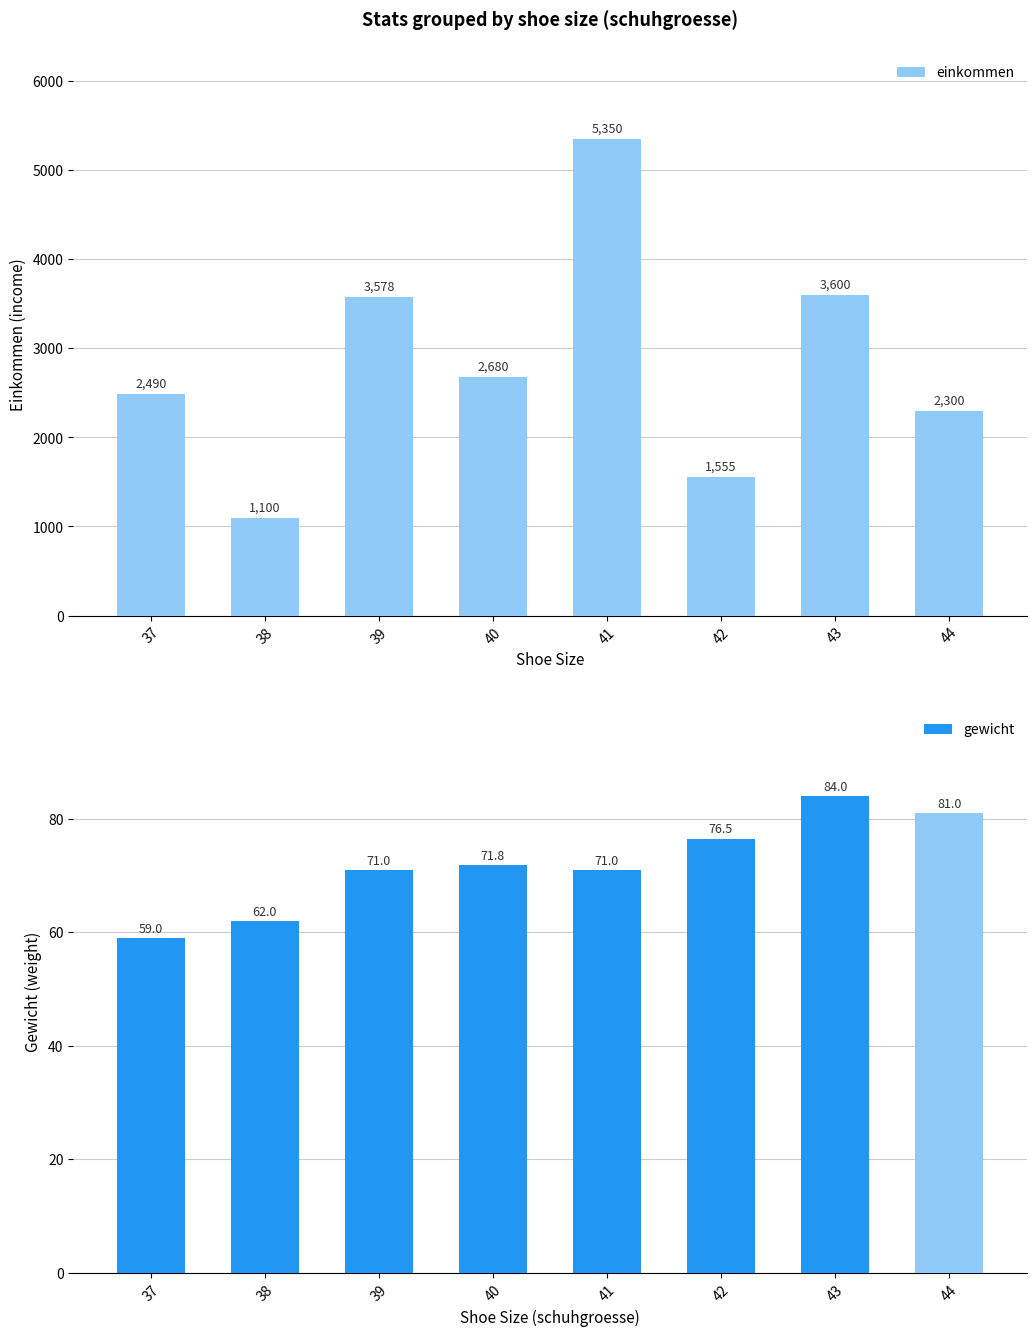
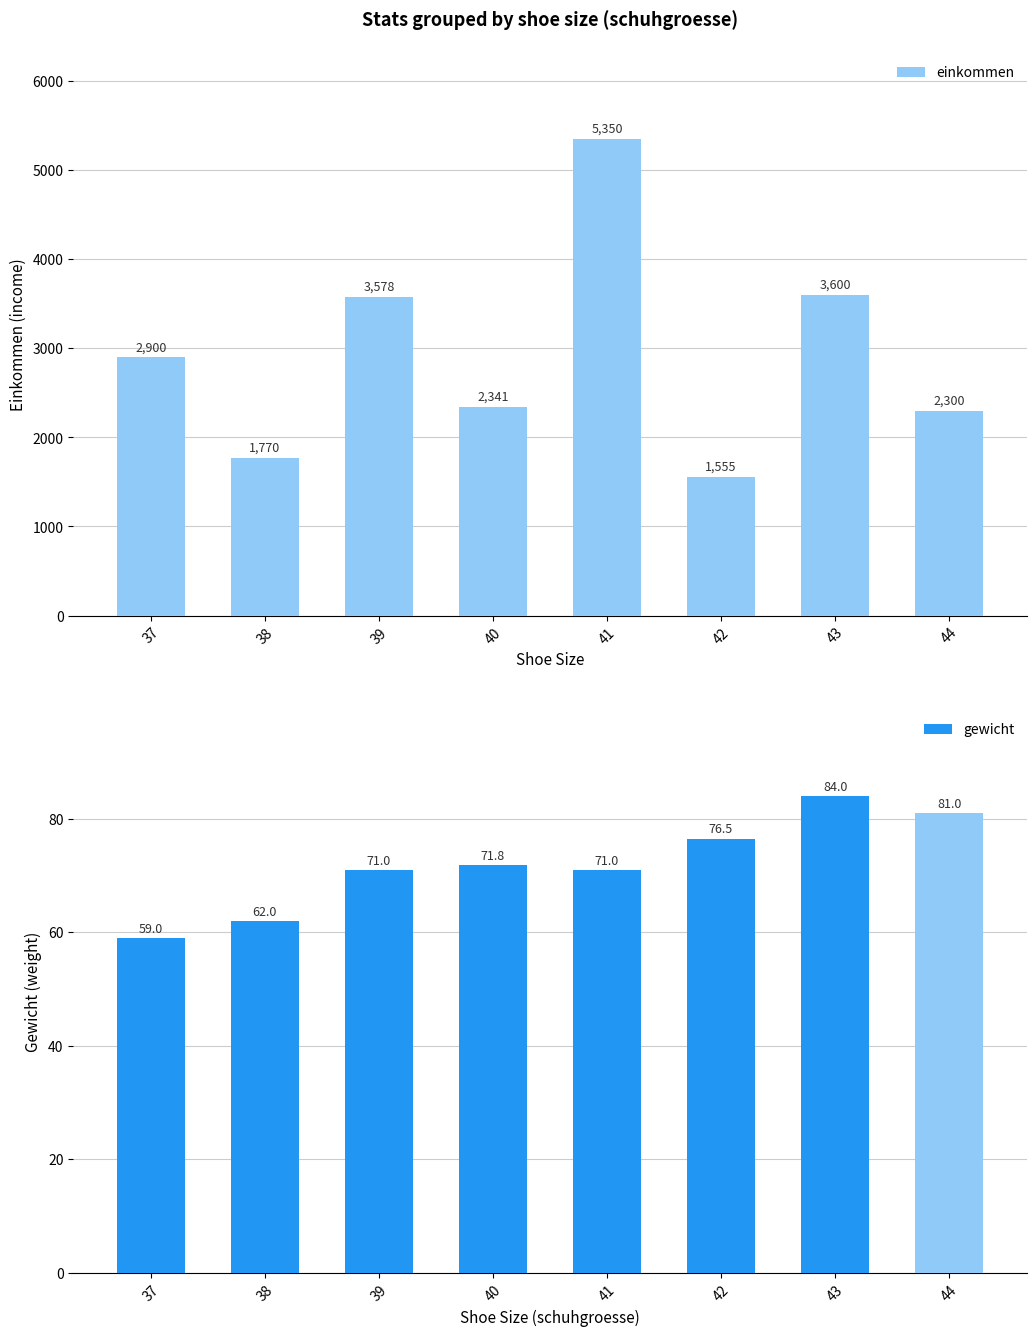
Stats grouped by shoe size (schuhgroesse), 37: 2,490 -> 2,900
Stats grouped by shoe size (schuhgroesse), 38: 1,100 -> 1,770
Stats grouped by shoe size (schuhgroesse), 40: 2,680 -> 2,341
